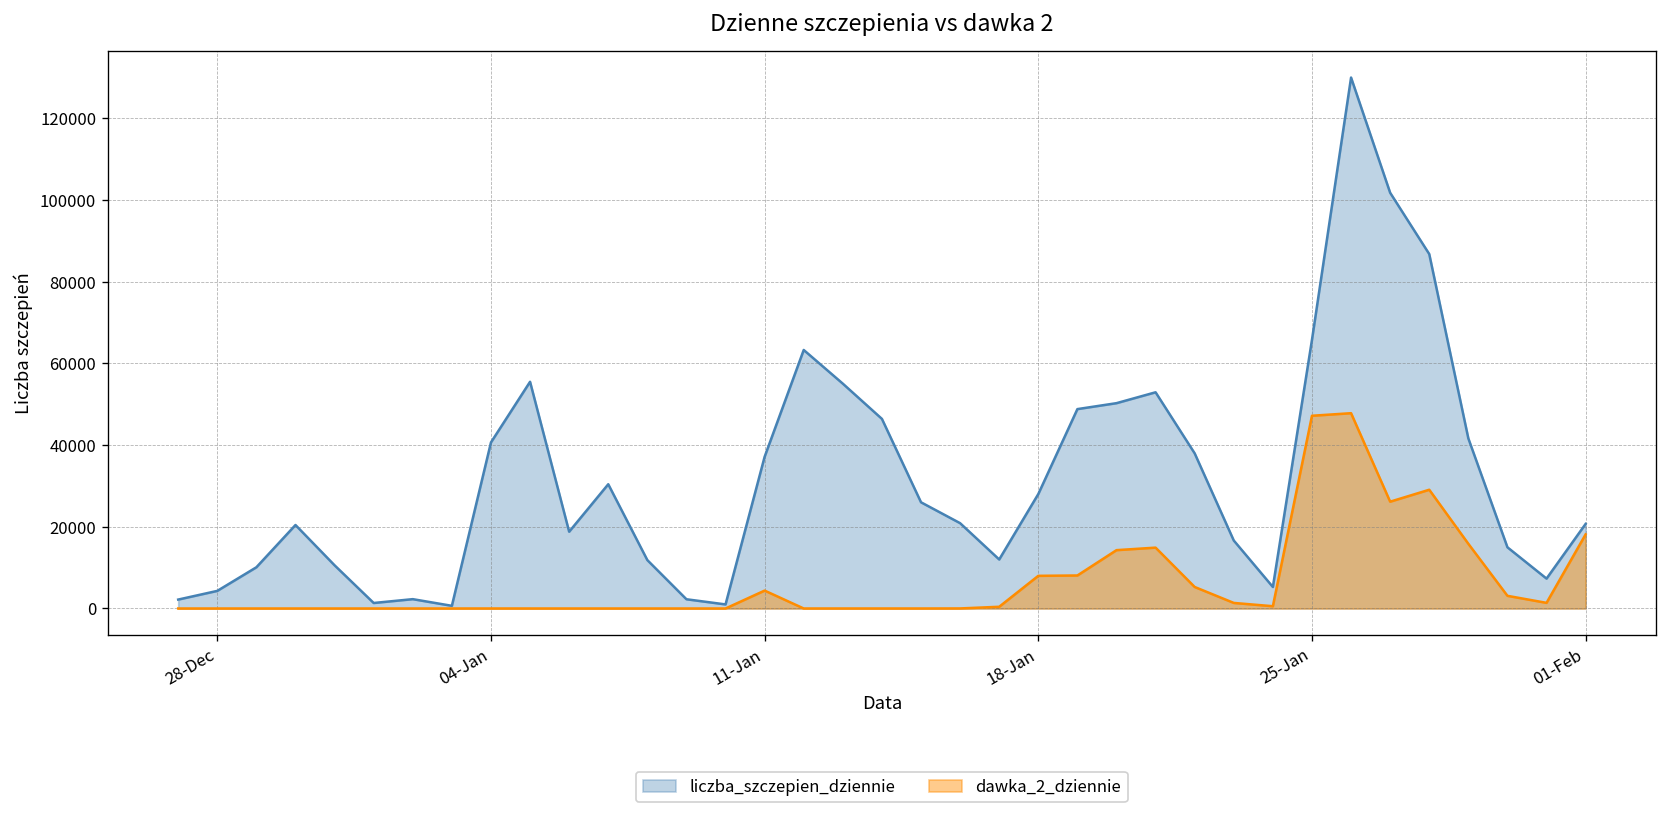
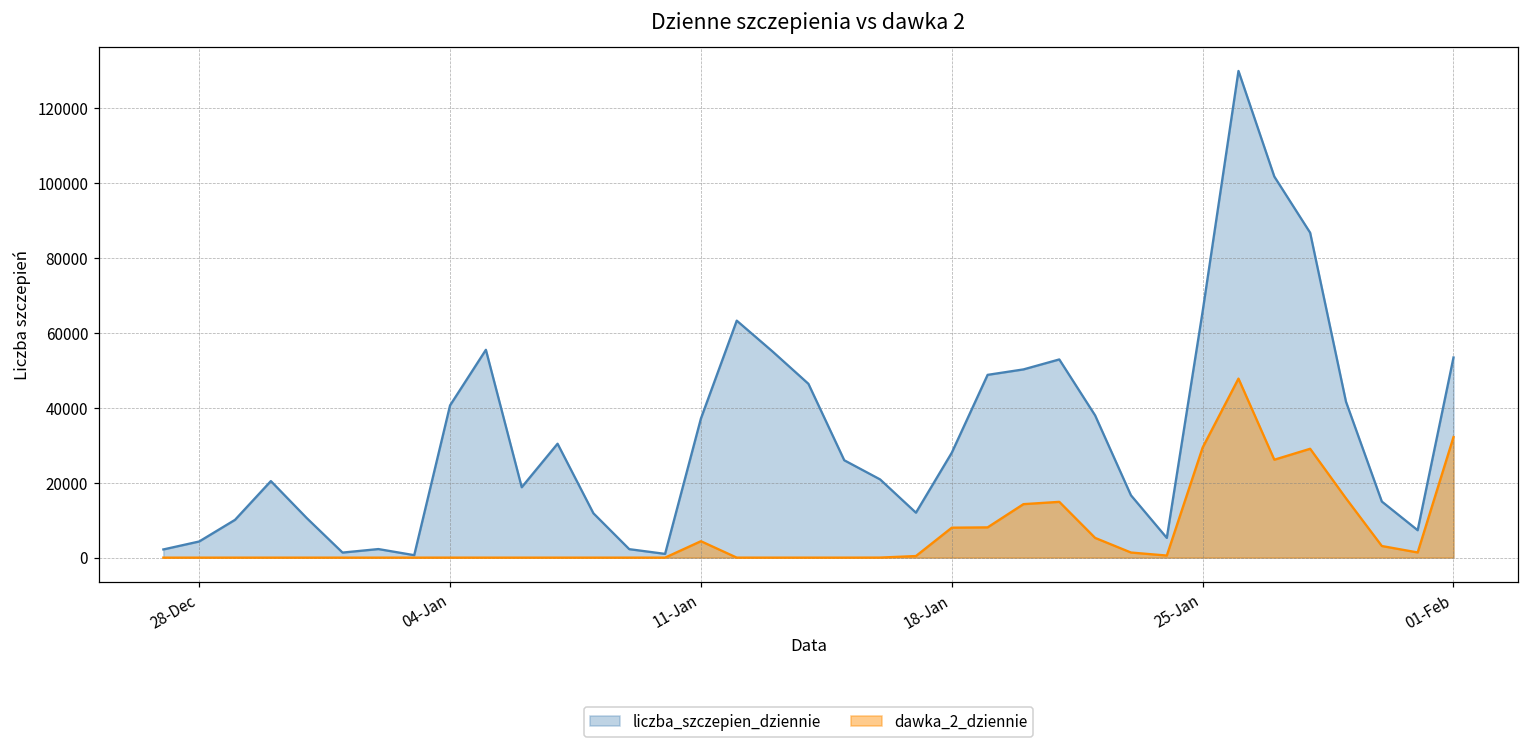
dawka_2_dziennie, 25-Jan: 47000 -> 29000
liczba_szczepien_dziennie, 01-Feb: 21000 -> 53000
dawka_2_dziennie, 01-Feb: 18000 -> 32000
